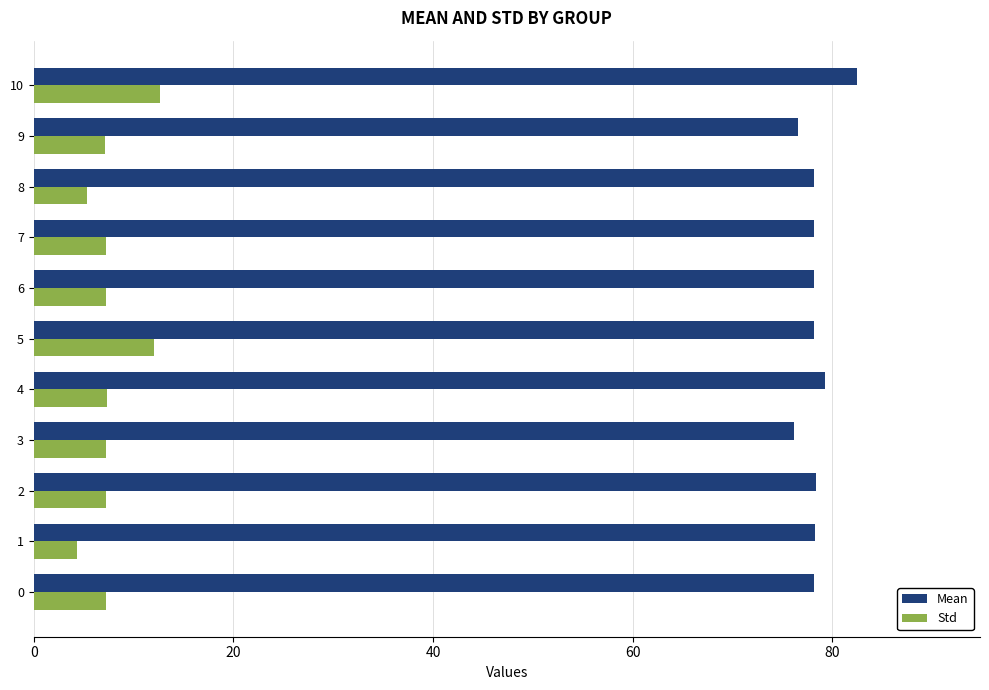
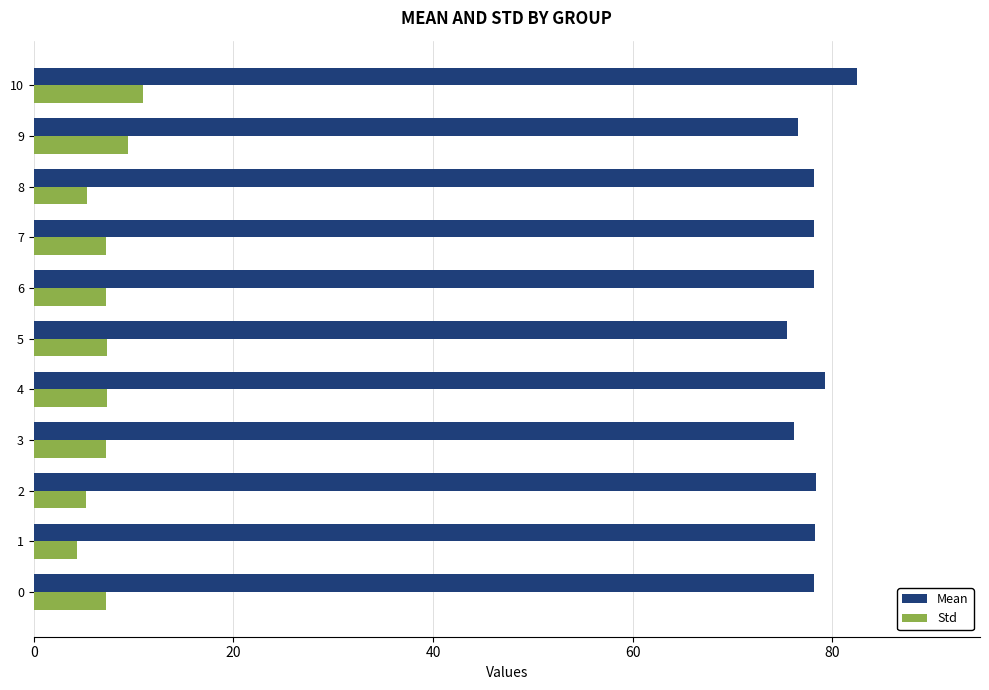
Std, 10: 13 -> 11
Std, 9: 7 -> 9
Mean, 5: 78 -> 75
Std, 5: 12 -> 7
Std, 2: 7 -> 5
